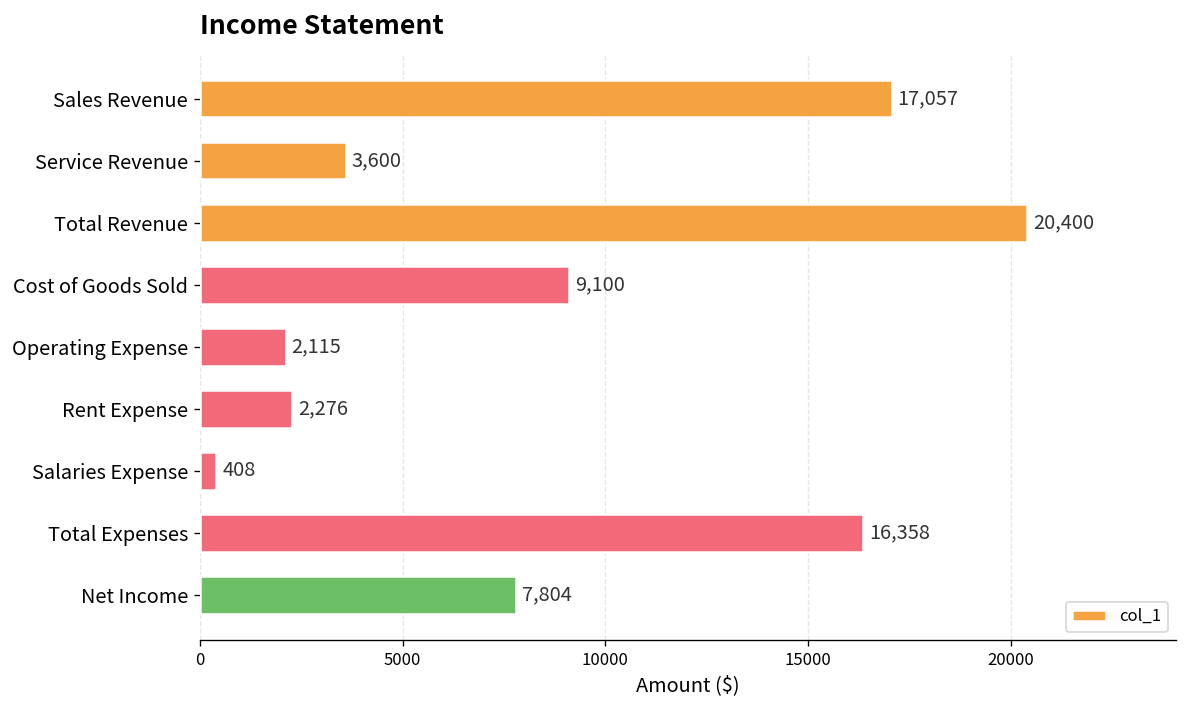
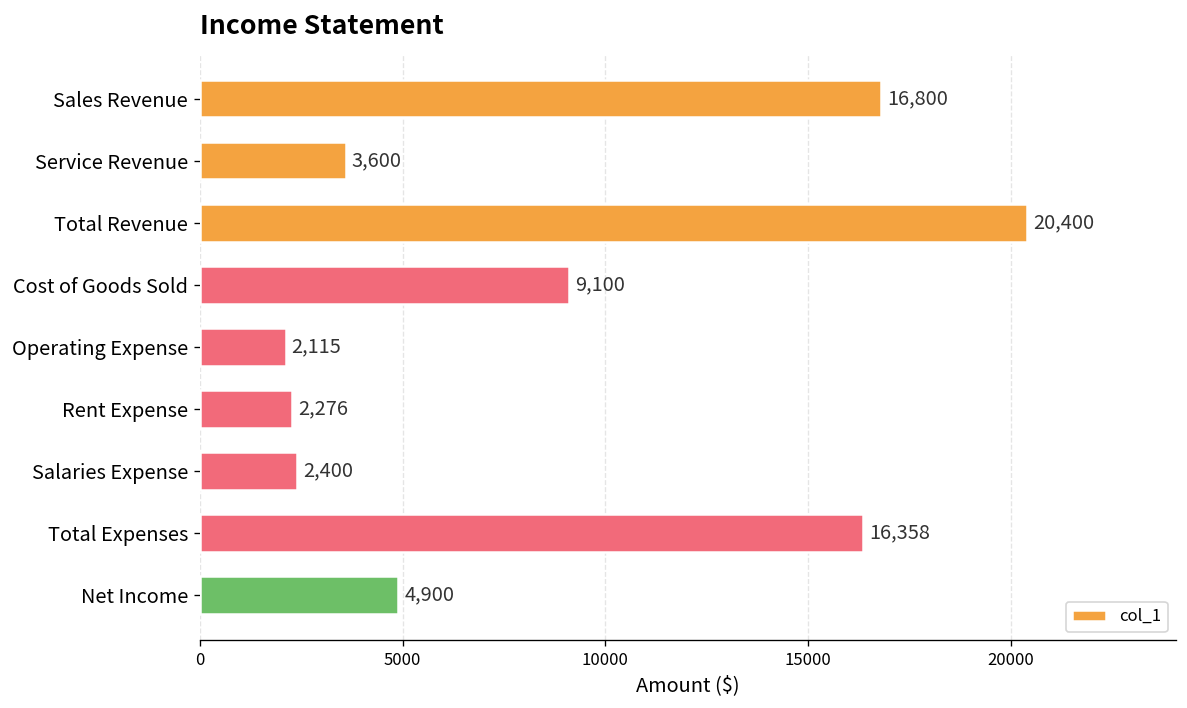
Sales Revenue: 17,057 -> 16,800
Salaries Expense: 408 -> 2,400
Net Income: 7,804 -> 4,900
